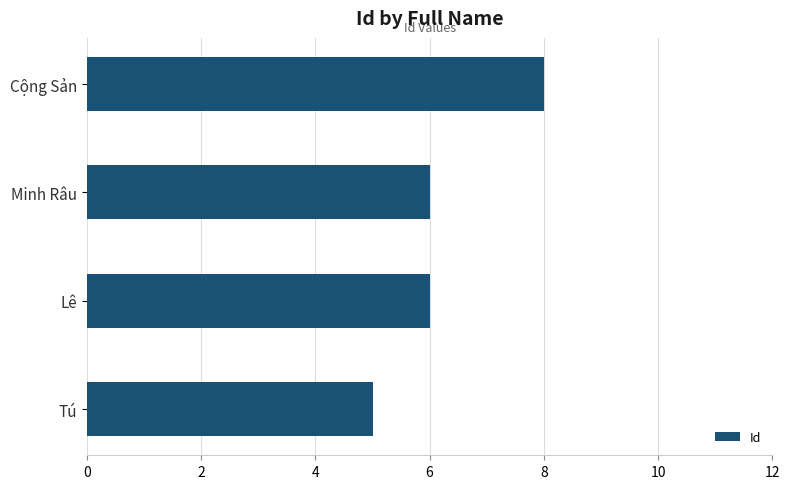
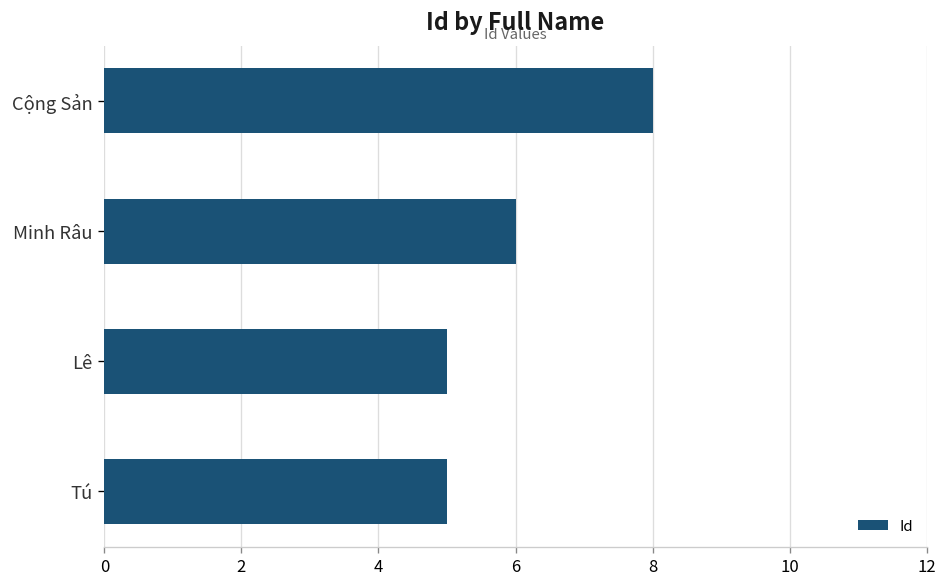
Lê: 6 -> 5
